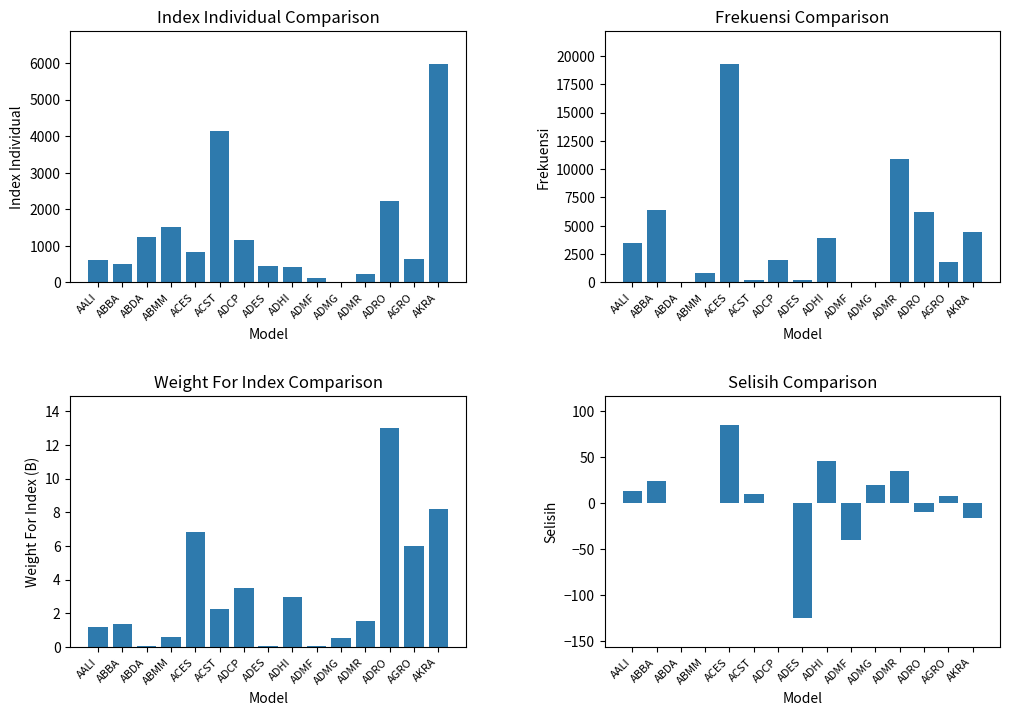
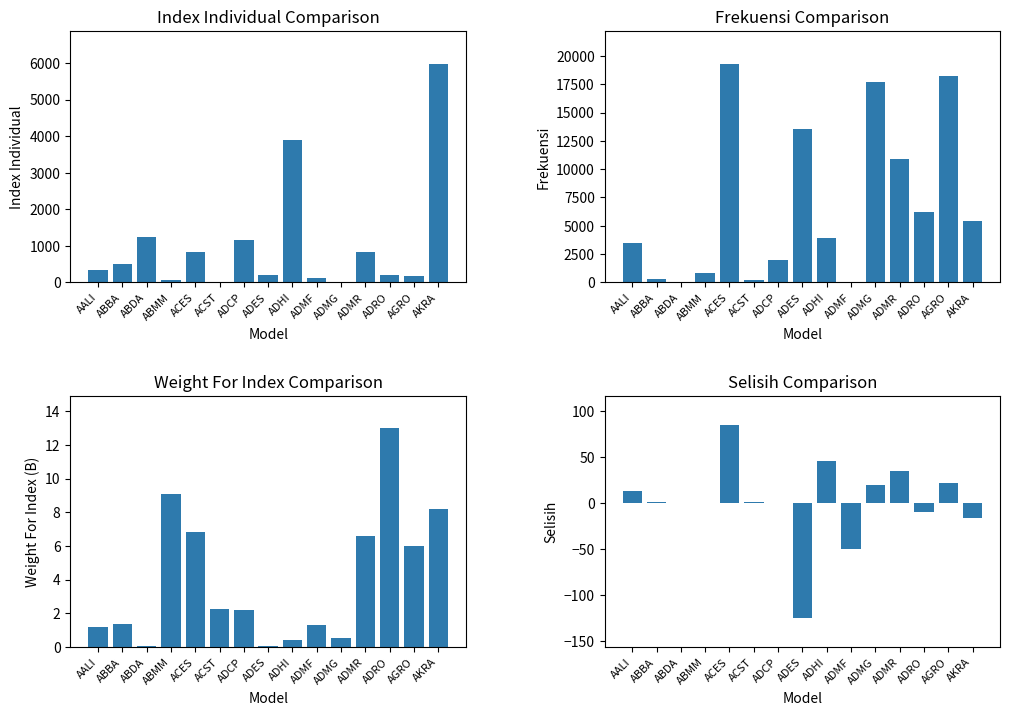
Index Individual Comparison, AALI: 600 -> 300
Index Individual Comparison, ABMM: 1500 -> 100
Index Individual Comparison, ACST: 4100 -> 0
Index Individual Comparison, ADES: 400 -> 200
Index Individual Comparison, ADHI: 400 -> 3900
Index Individual Comparison, ADMR: 200 -> 800
Index Individual Comparison, ADRO: 2200 -> 200
Index Individual Comparison, AGRO: 600 -> 200
Frekuensi Comparison, ABBA: 6400 -> 300
Frekuensi Comparison, ADES: 200 -> 13600
Frekuensi Comparison, ADMG: 100 -> 17700
Frekuensi Comparison, AGRO: 1800 -> 18200
Frekuensi Comparison, AKRA: 4400 -> 5500
Weight For Index Comparison, ABMM: 0.6 -> 9.1
Weight For Index Comparison, ADCP: 3.5 -> 2.2
Weight For Index Comparison, ADHI: 3.0 -> 0.4
Weight For Index Comparison, ADMF: 0.1 -> 1.3
Weight For Index Comparison, ADMR: 1.6 -> 6.6
Selisih Comparison, ABBA: 20 -> 0
Selisih Comparison, ACST: 10 -> 0
Selisih Comparison, ADMF: -40 -> -50
Selisih Comparison, AGRO: 10 -> 20
